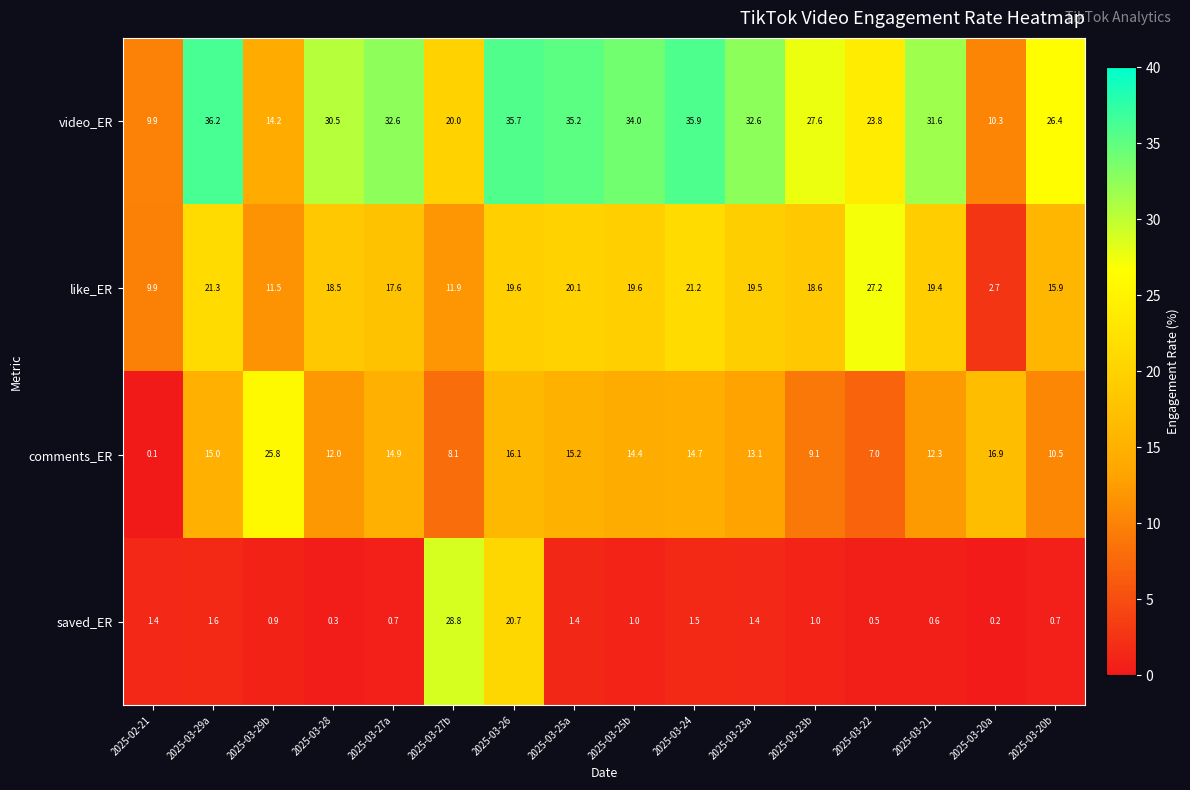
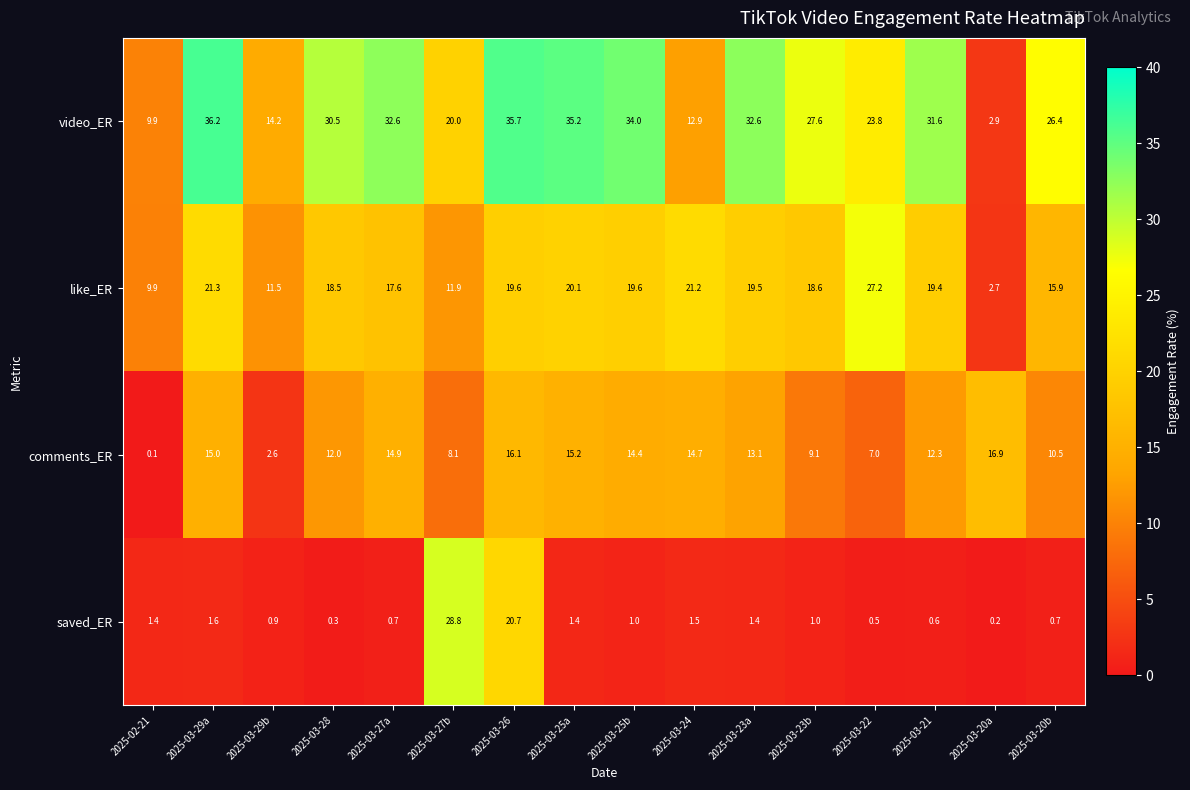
video_ER, 2025-03-24: 35.9 -> 12.9
video_ER, 2025-03-20a: 10.3 -> 2.9
comments_ER, 2025-03-29b: 25.8 -> 2.6
